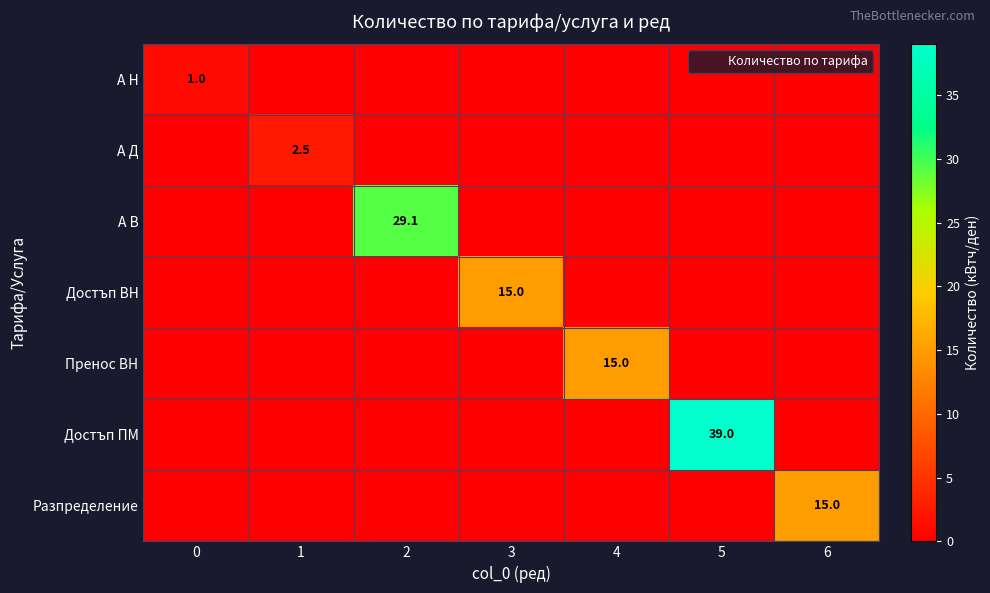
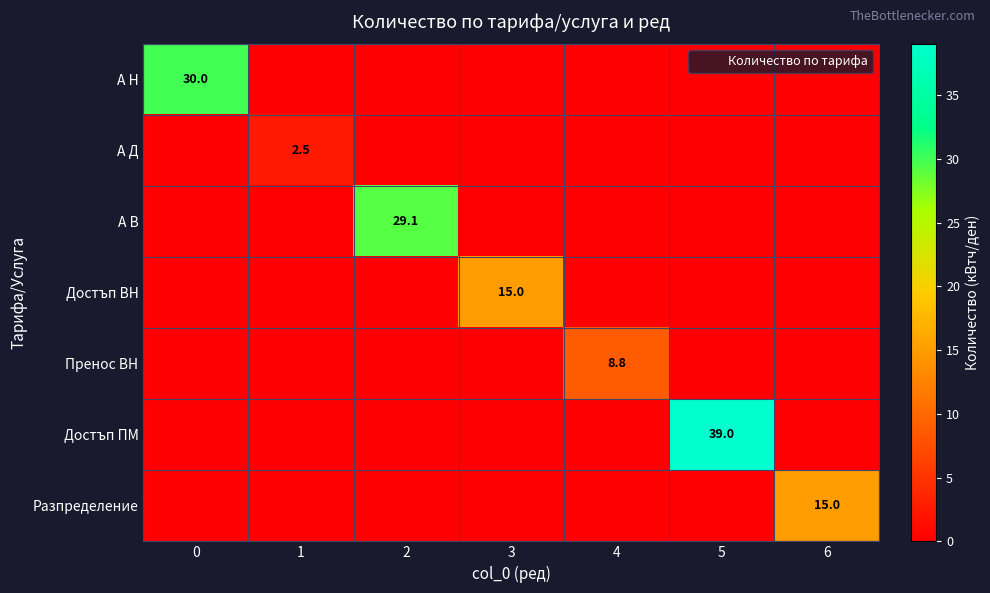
А Н, 0: 1.0 -> 30.0
Пренос ВН, 4: 15.0 -> 8.8
